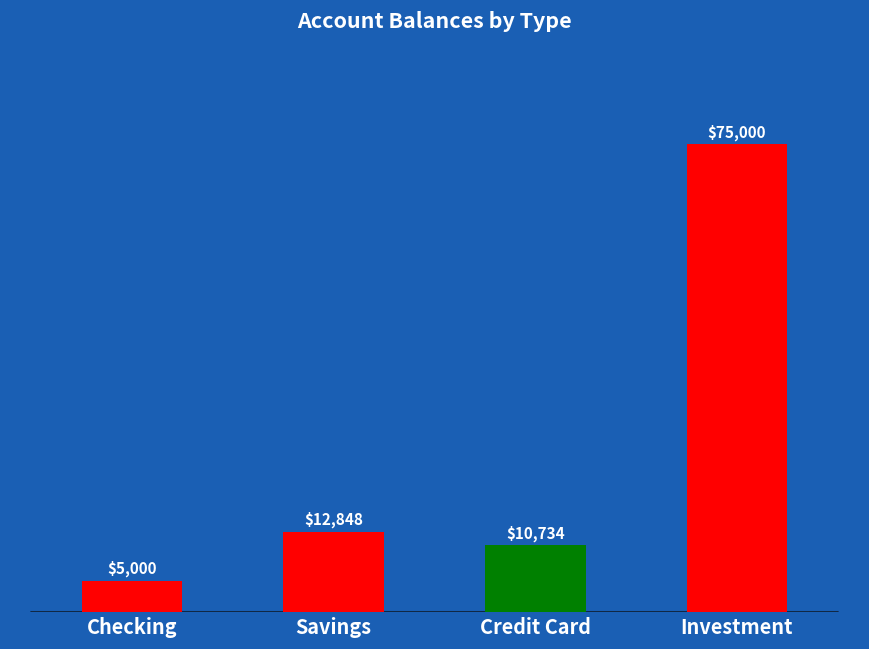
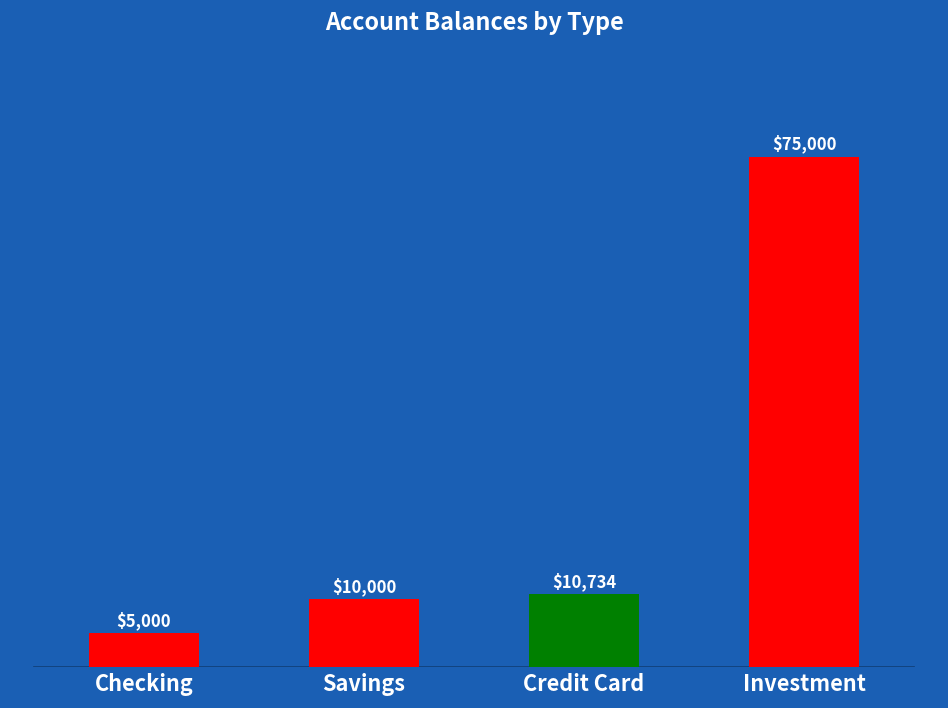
Savings: $12,848 -> $10,000
